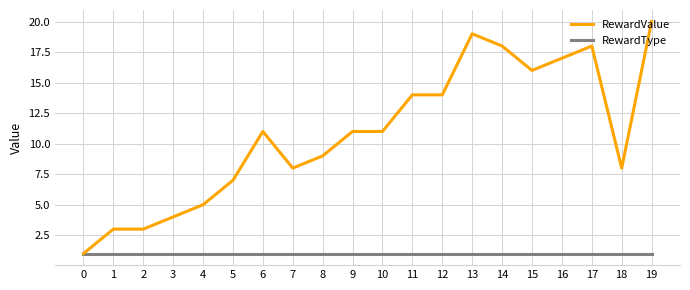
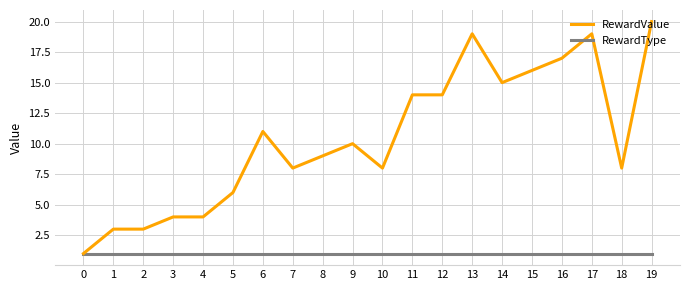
RewardValue, 4: 5 -> 4
RewardValue, 5: 7 -> 6
RewardValue, 9: 11 -> 10
RewardValue, 10: 11 -> 8
RewardValue, 14: 18 -> 15
RewardValue, 17: 18 -> 19
